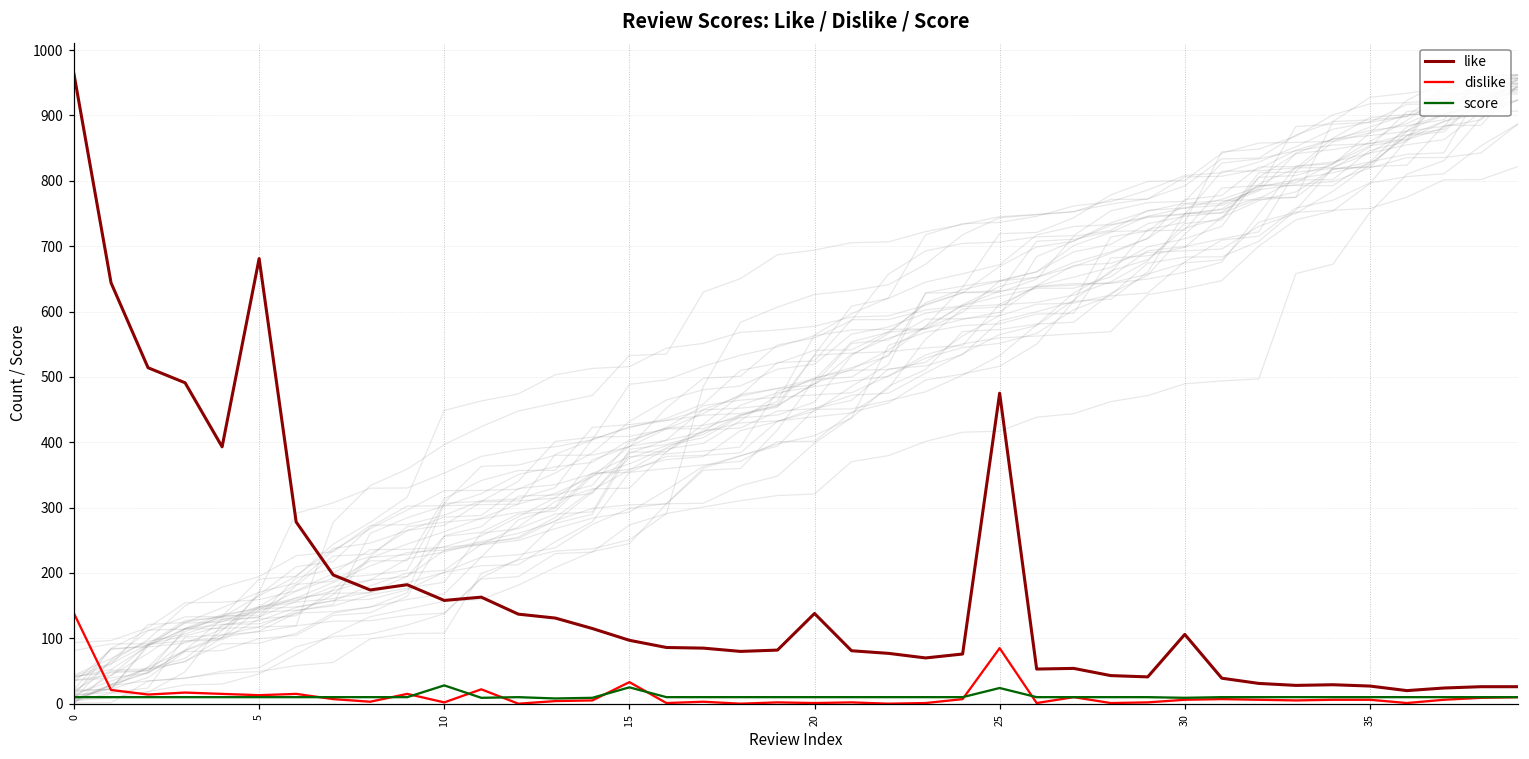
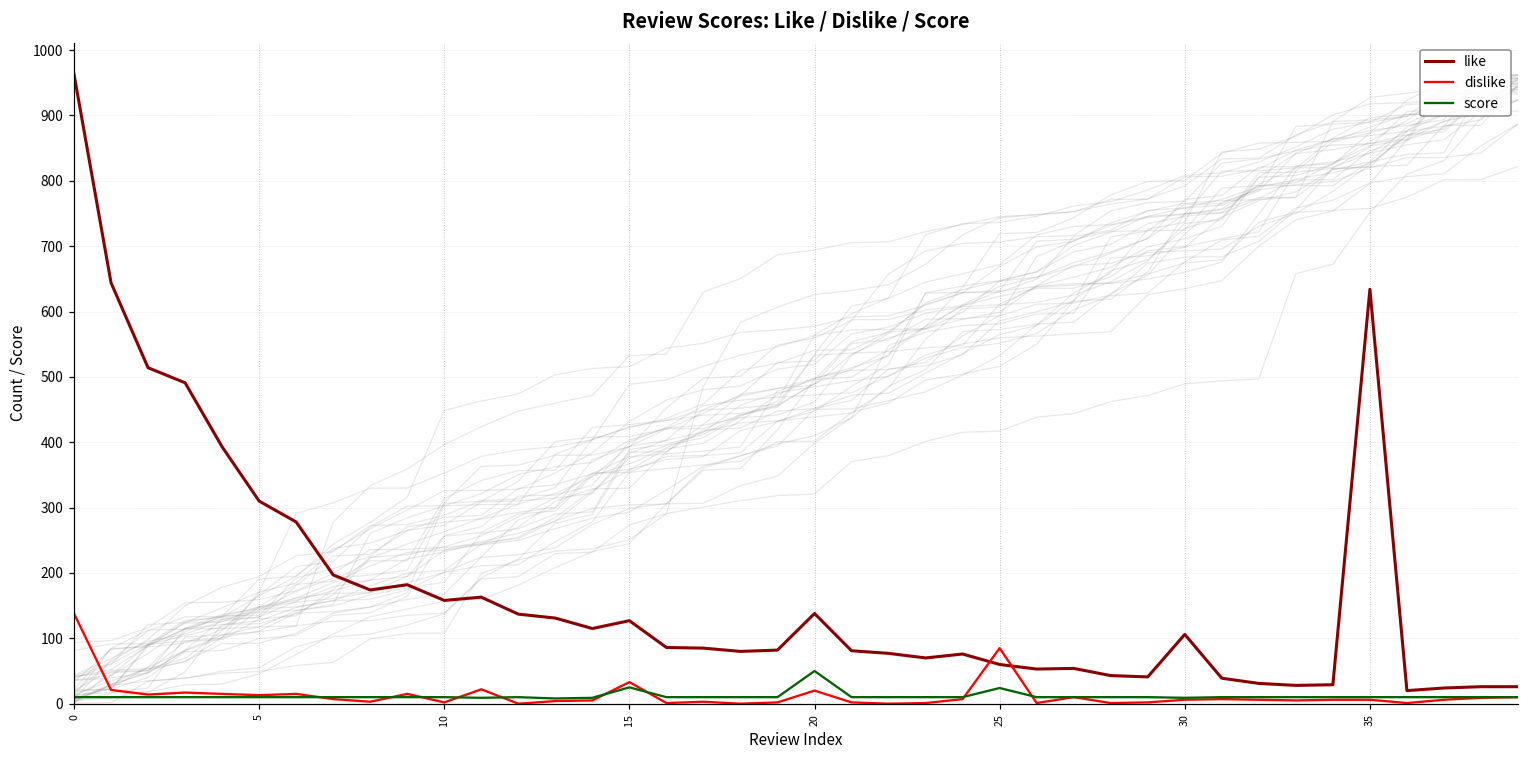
like, 5: 680 -> 310
score, 10: 30 -> 10
like, 15: 100 -> 130
dislike, 20: 0 -> 20
score, 20: 10 -> 50
like, 25: 480 -> 60
like, 35: 30 -> 630
